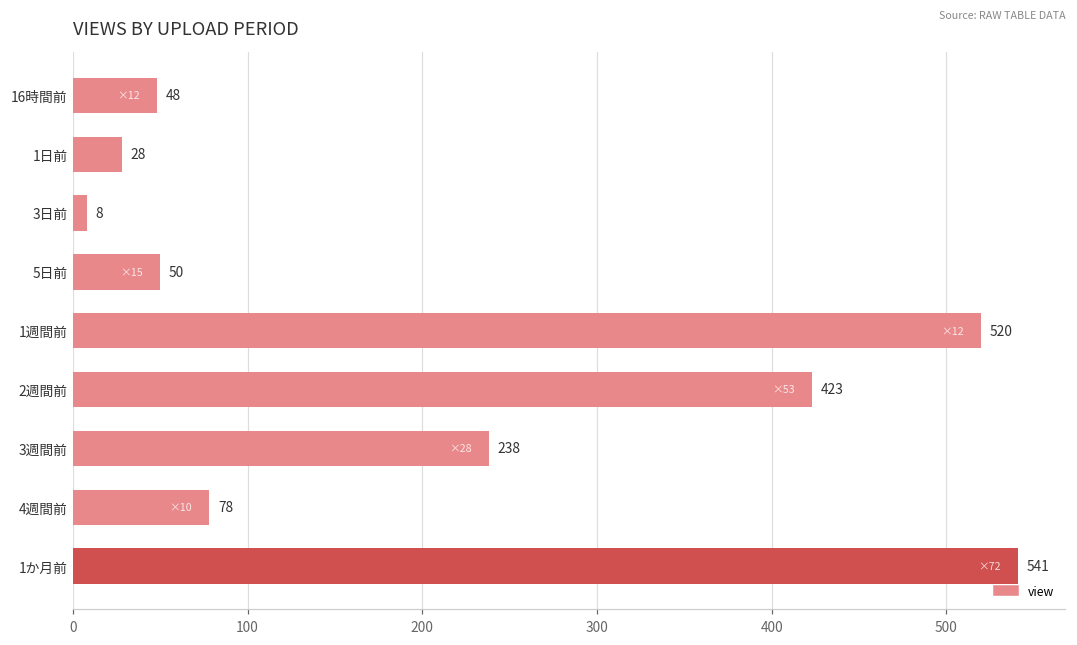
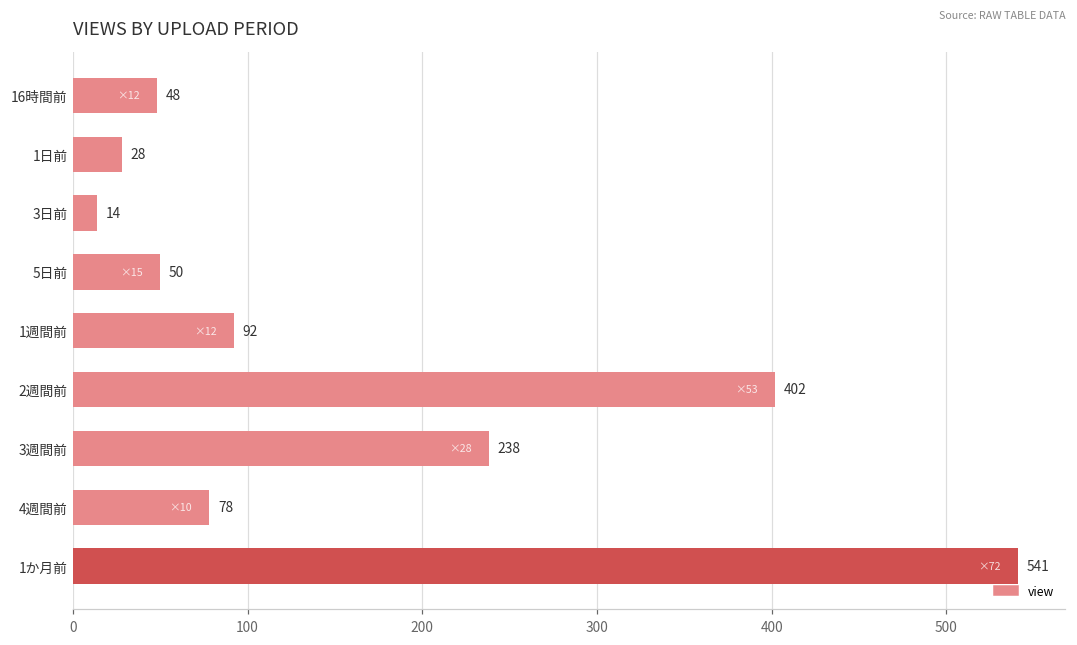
3日前: 8 -> 14
1週間前: 520 -> 92
2週間前: 423 -> 402
